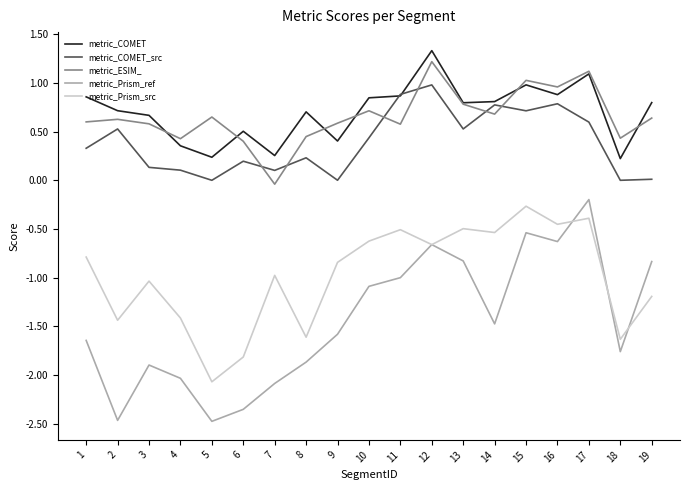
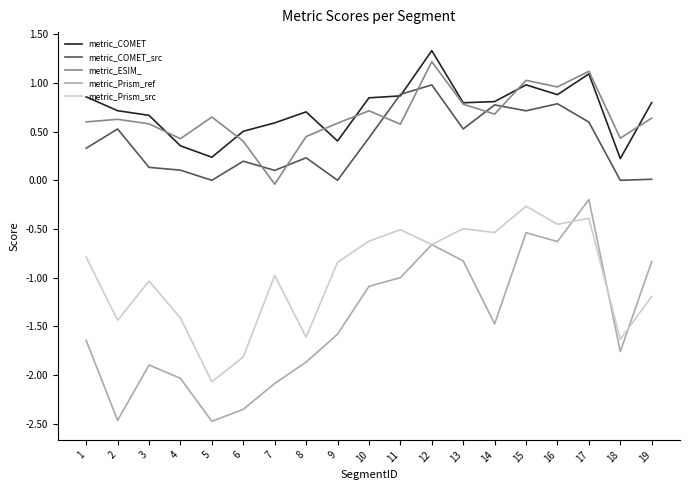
metric_COMET, 7: 0.3 -> 0.6
